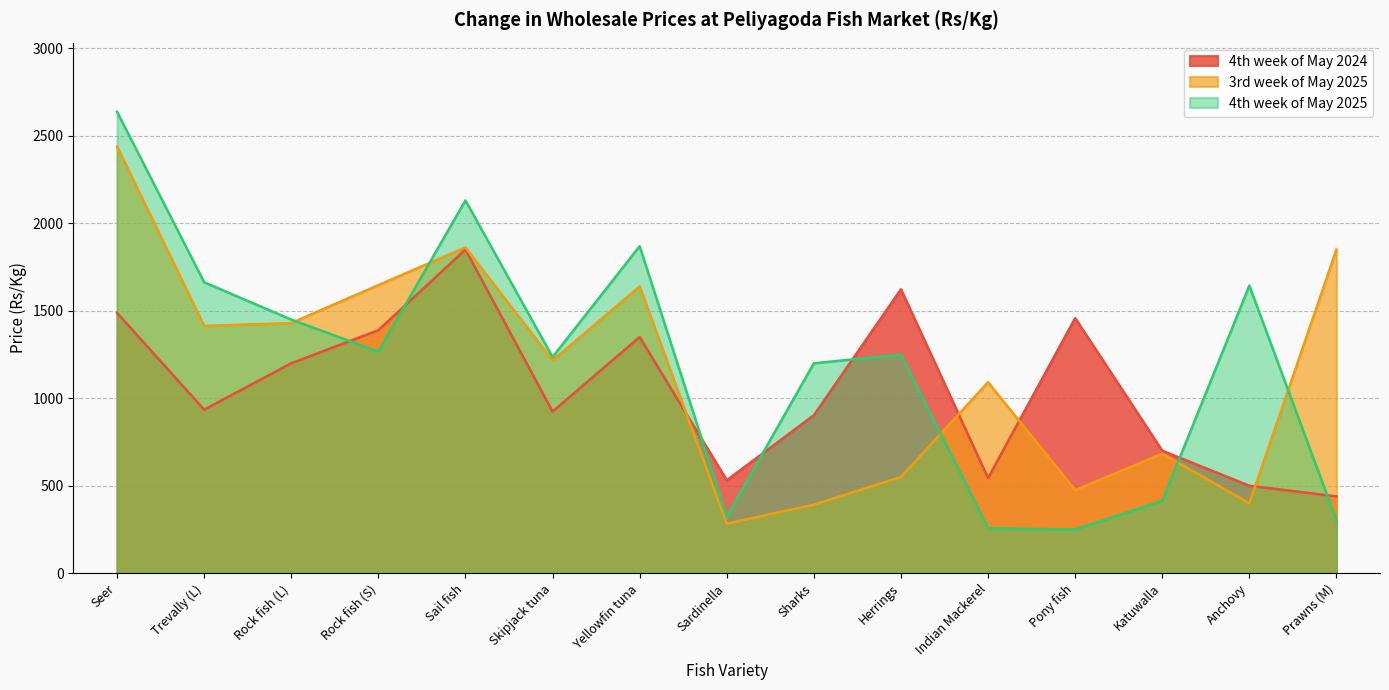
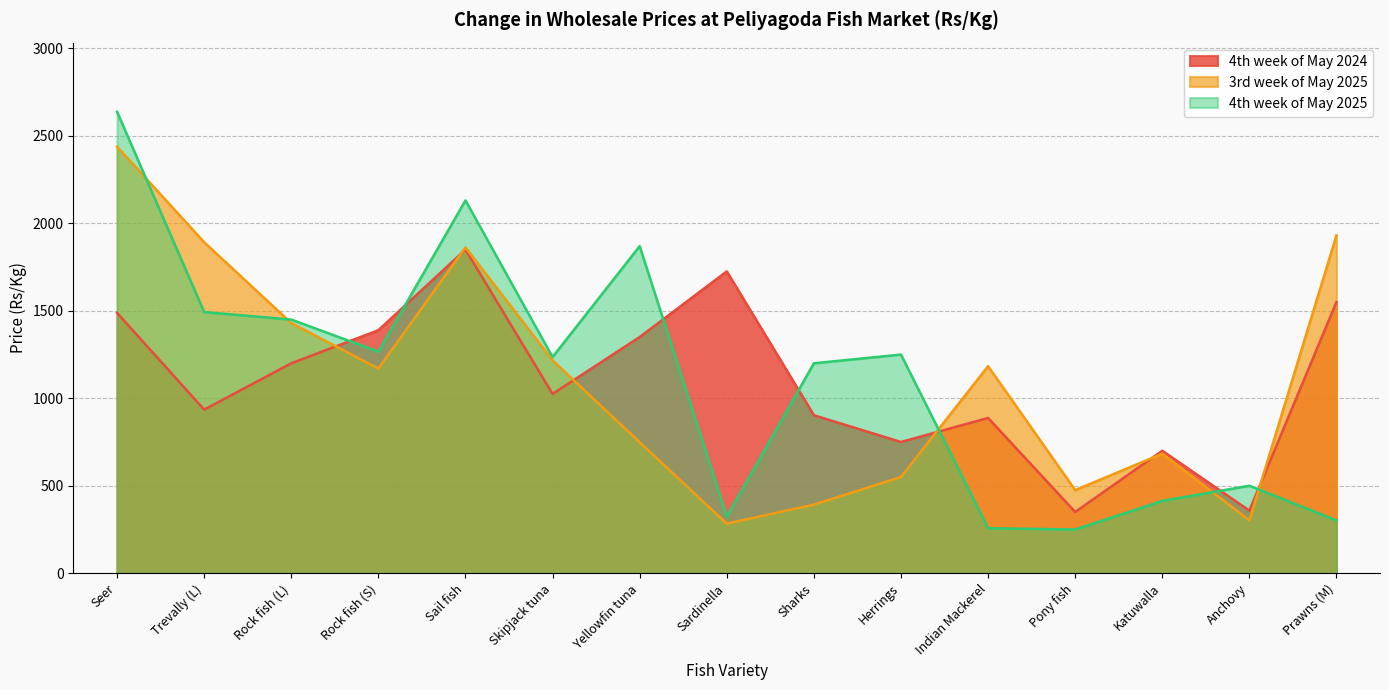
3rd week of May 2025, Trevally (L): 1410 -> 1890
4th week of May 2025, Trevally (L): 1660 -> 1490
3rd week of May 2025, Rock fish (S): 1650 -> 1170
4th week of May 2024, Skipjack tuna: 920 -> 1030
3rd week of May 2025, Yellowfin tuna: 1640 -> 750
4th week of May 2024, Sardinella: 530 -> 1730
4th week of May 2024, Herrings: 1620 -> 750
4th week of May 2024, Indian Mackerel: 540 -> 890
3rd week of May 2025, Indian Mackerel: 1090 -> 1180
4th week of May 2024, Pony fish: 1460 -> 350
4th week of May 2024, Anchovy: 500 -> 360
3rd week of May 2025, Anchovy: 400 -> 300
4th week of May 2025, Anchovy: 1640 -> 500
4th week of May 2024, Prawns (M): 440 -> 1550
3rd week of May 2025, Prawns (M): 1850 -> 1930
